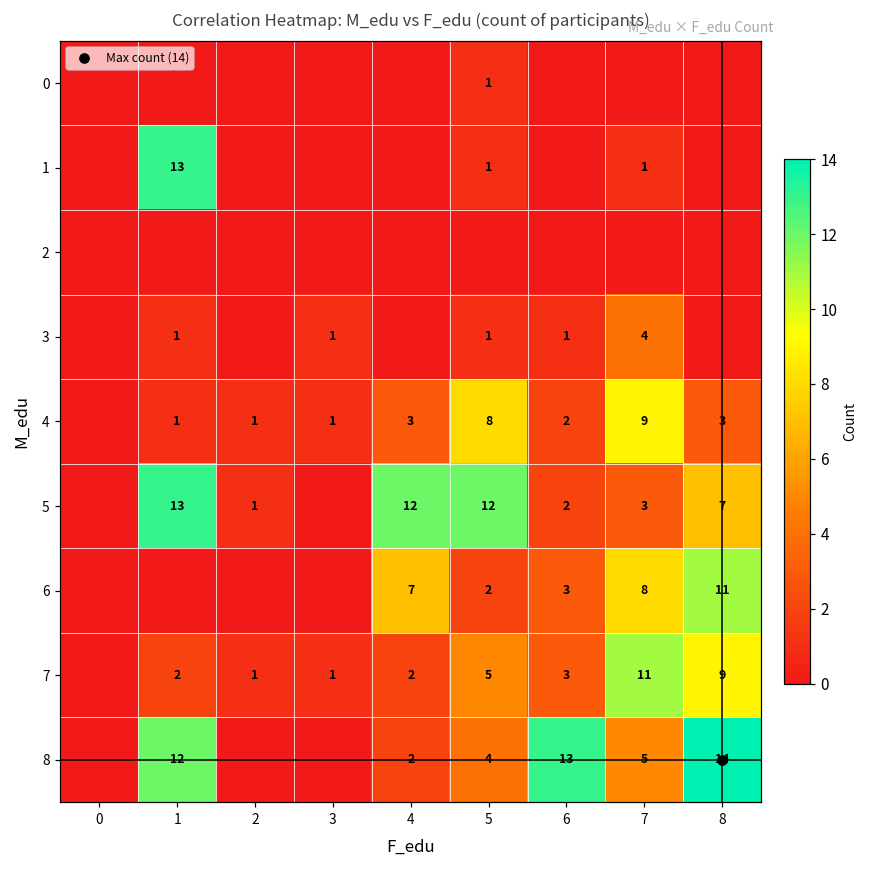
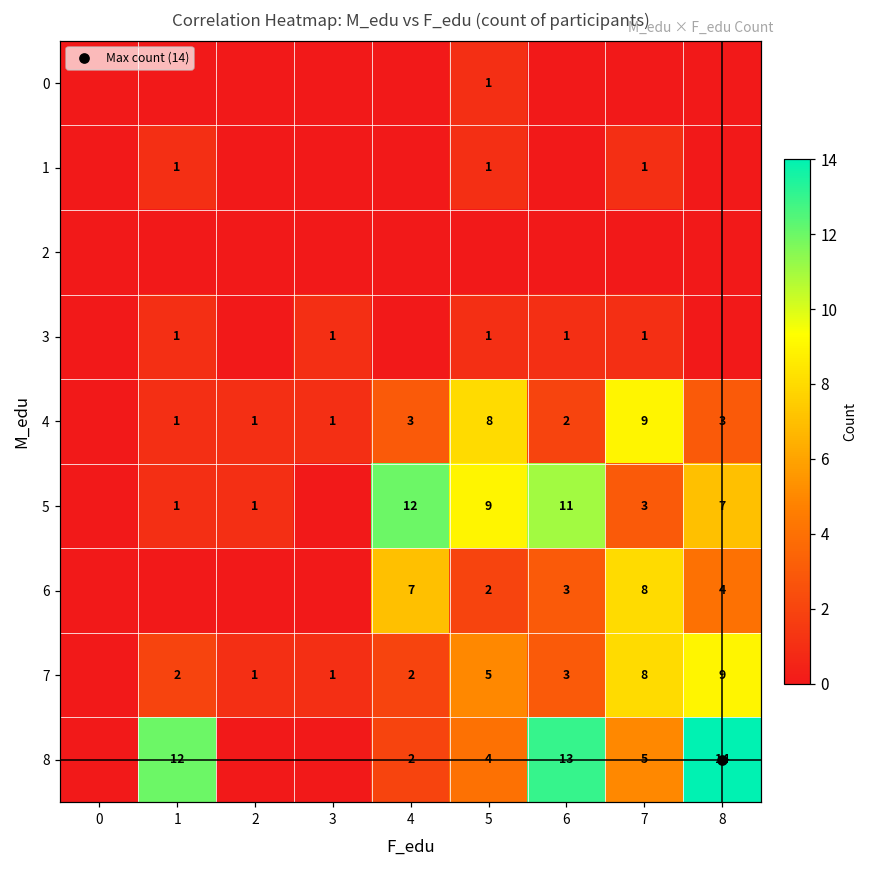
1, 1: 13 -> 1
3, 7: 4 -> 1
5, 1: 13 -> 1
5, 5: 12 -> 9
5, 6: 2 -> 11
6, 8: 11 -> 4
7, 7: 11 -> 8
